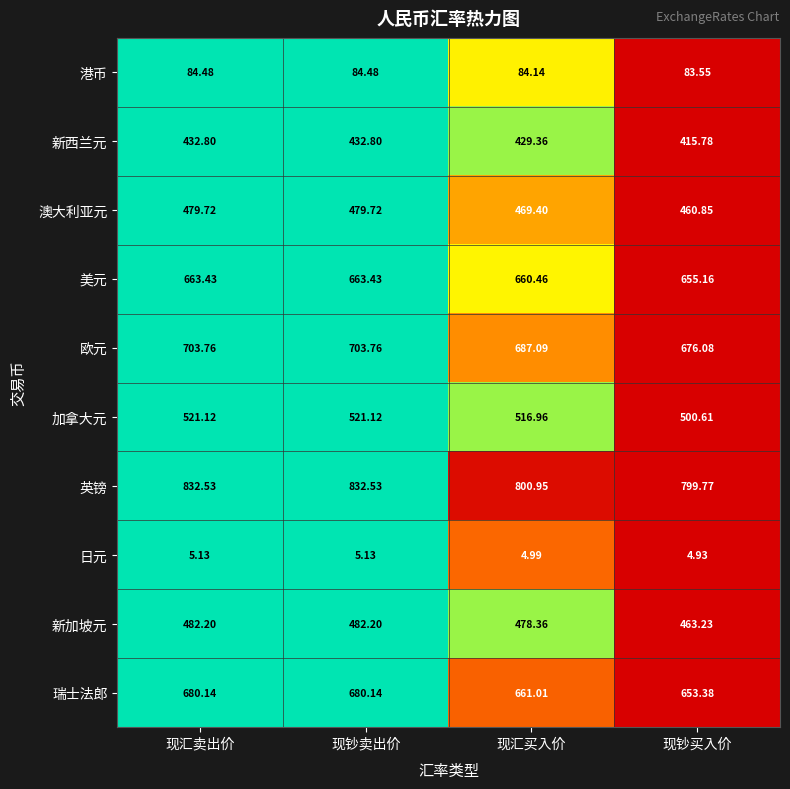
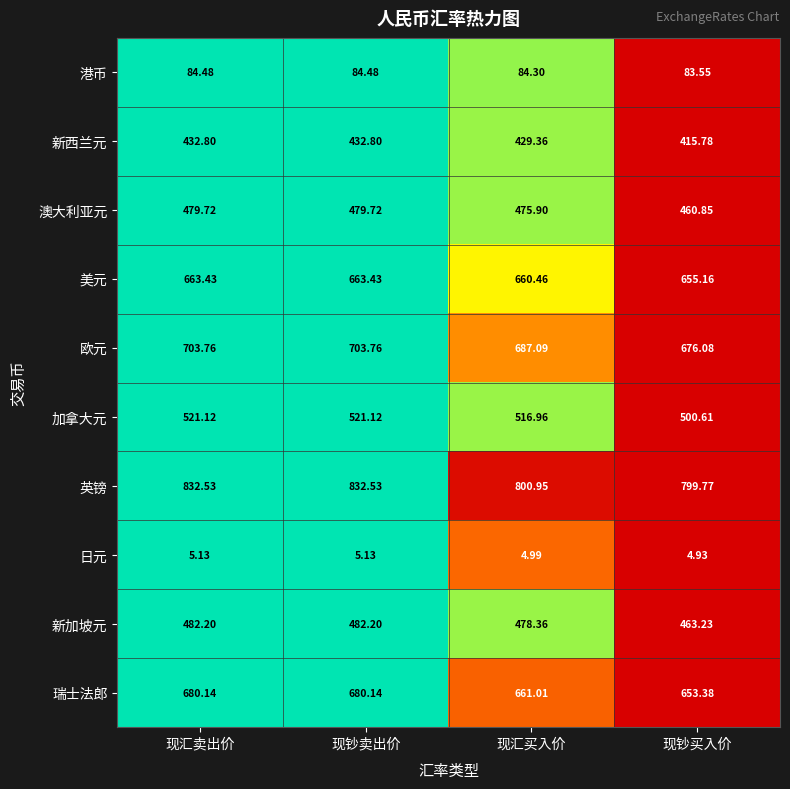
港币, 现汇买入价: 84.14 -> 84.30
澳大利亚元, 现汇买入价: 469.40 -> 475.90
